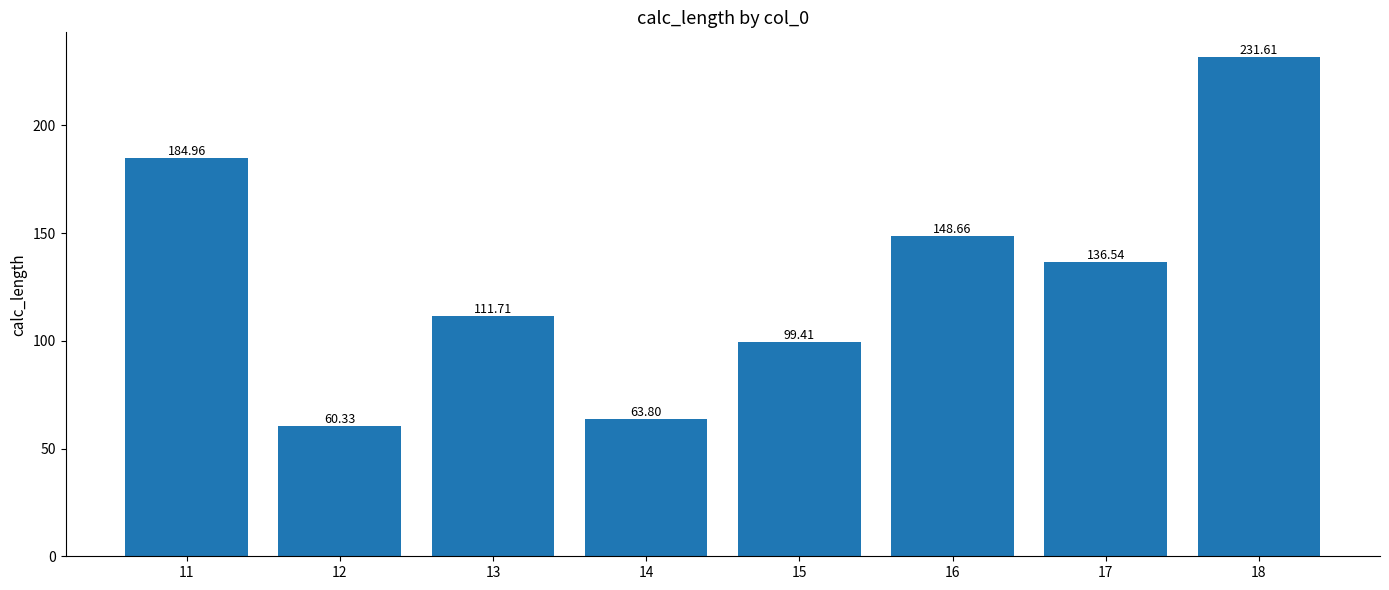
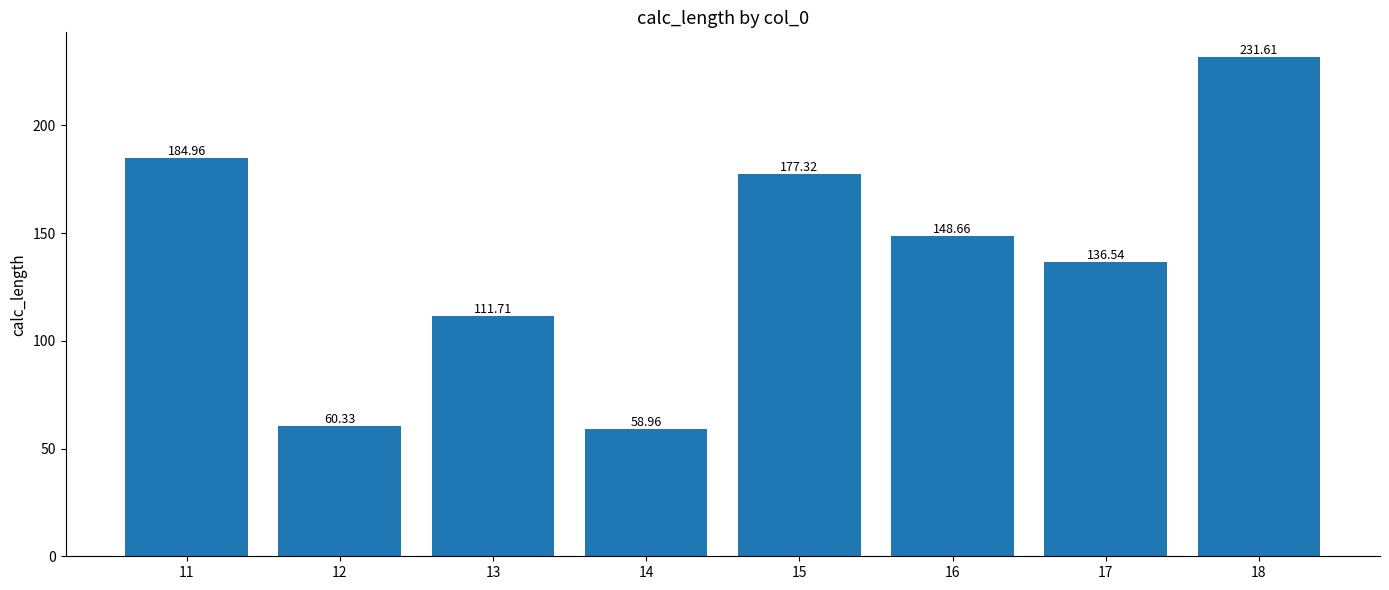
14: 63.80 -> 58.96
15: 99.41 -> 177.32
